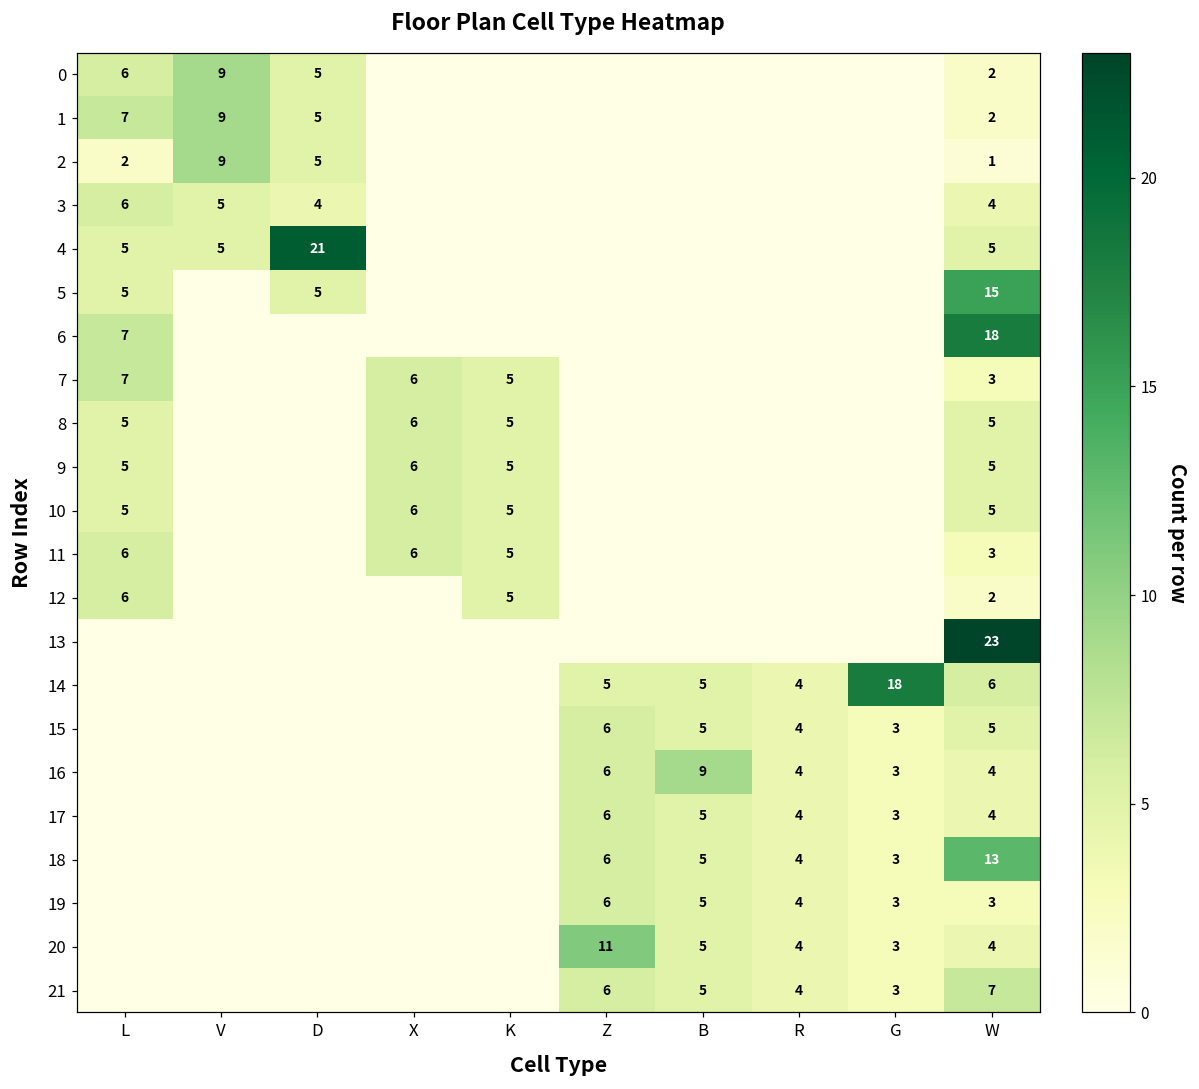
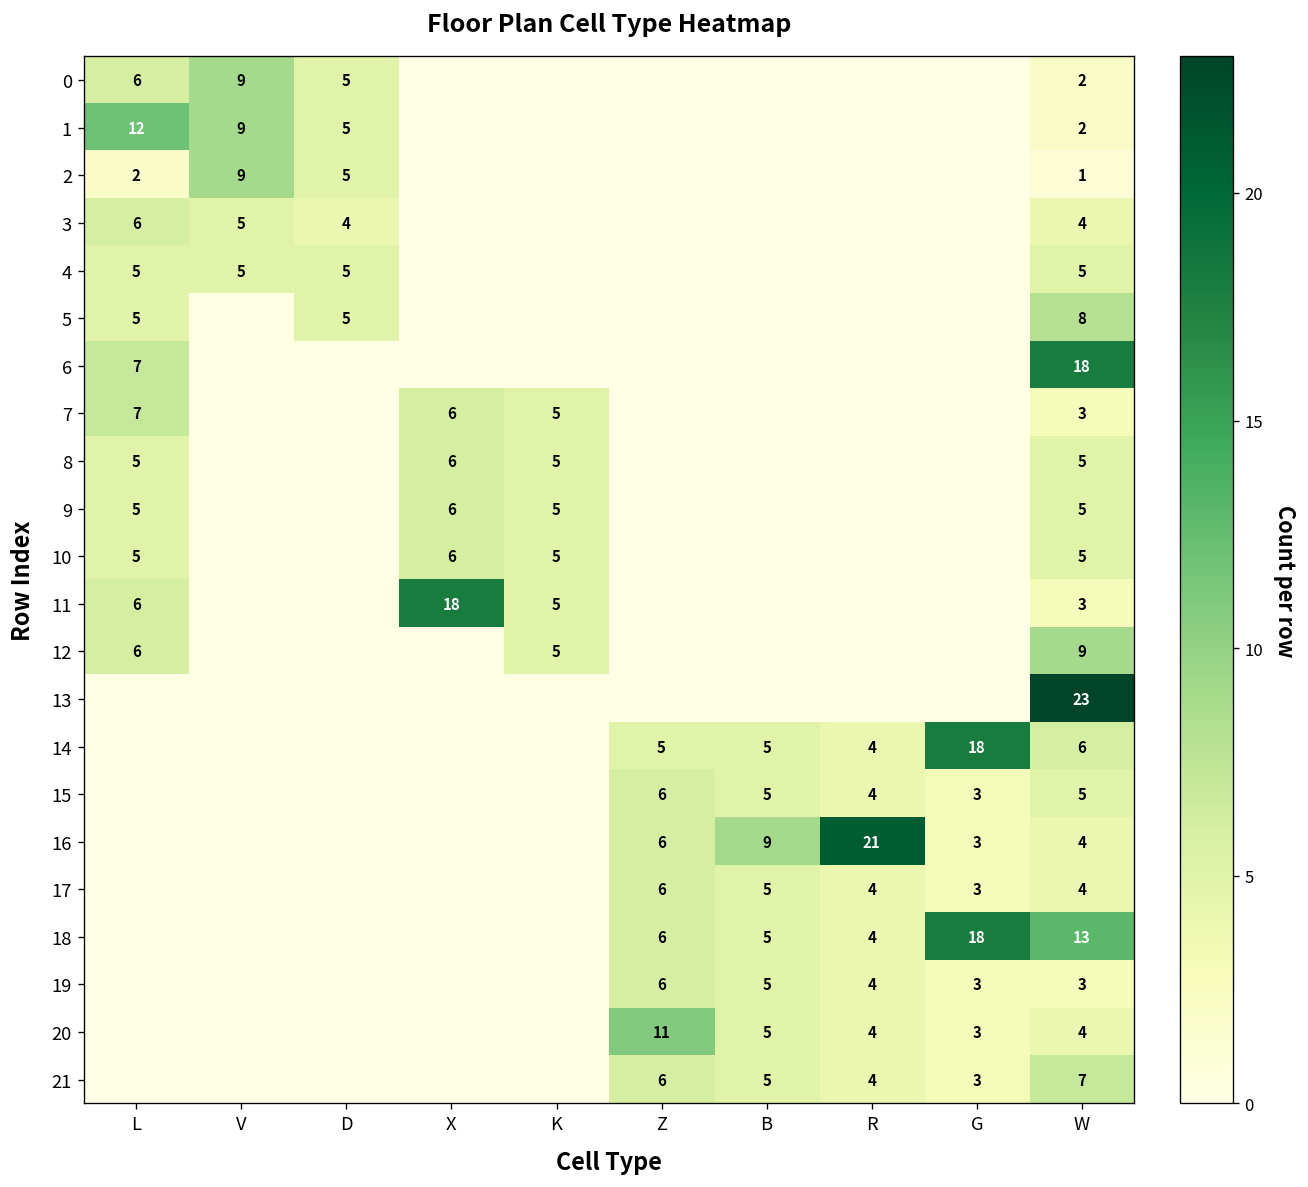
1, L: 7 -> 12
4, D: 21 -> 5
5, W: 15 -> 8
11, X: 6 -> 18
12, W: 2 -> 9
16, R: 4 -> 21
18, G: 3 -> 18
